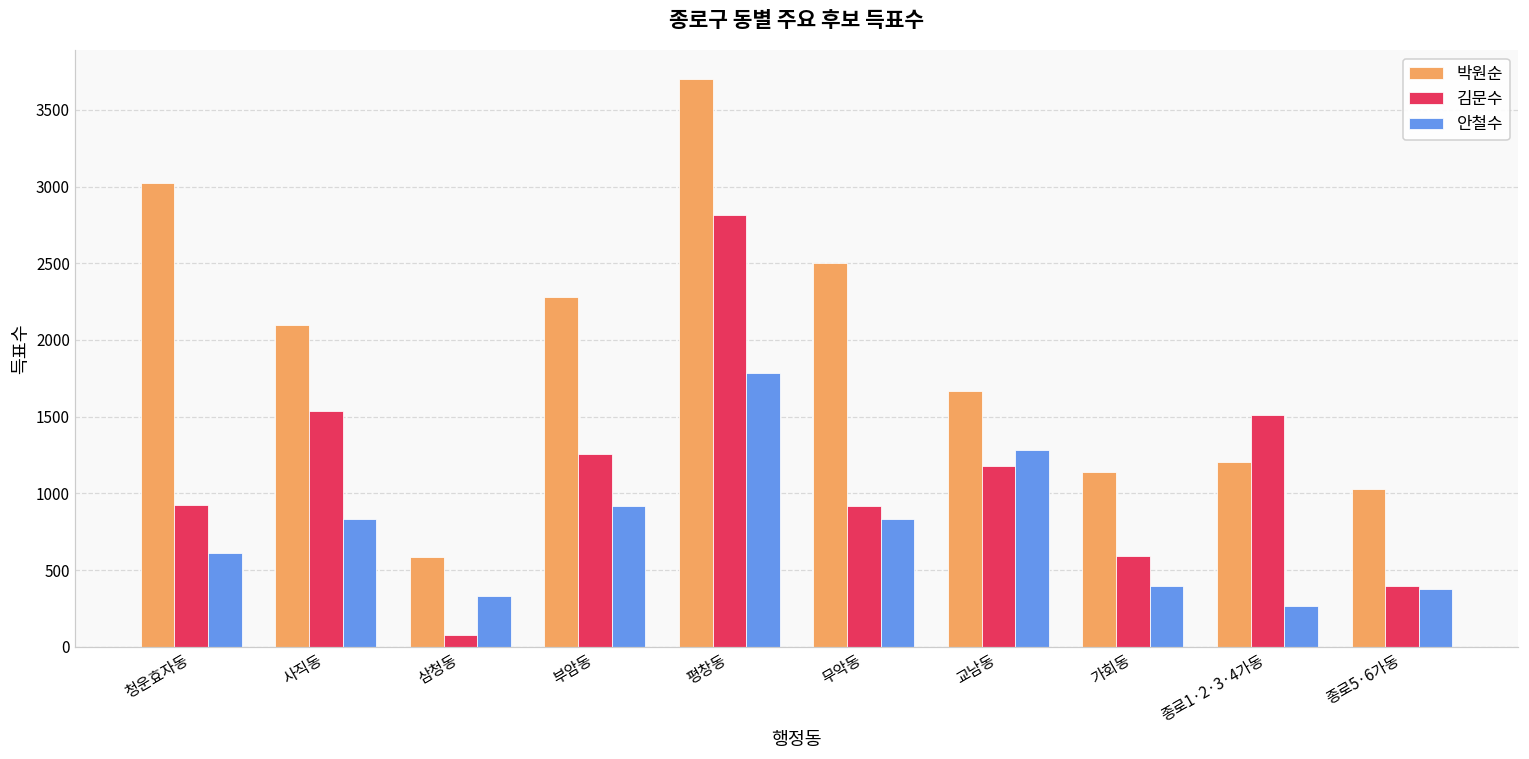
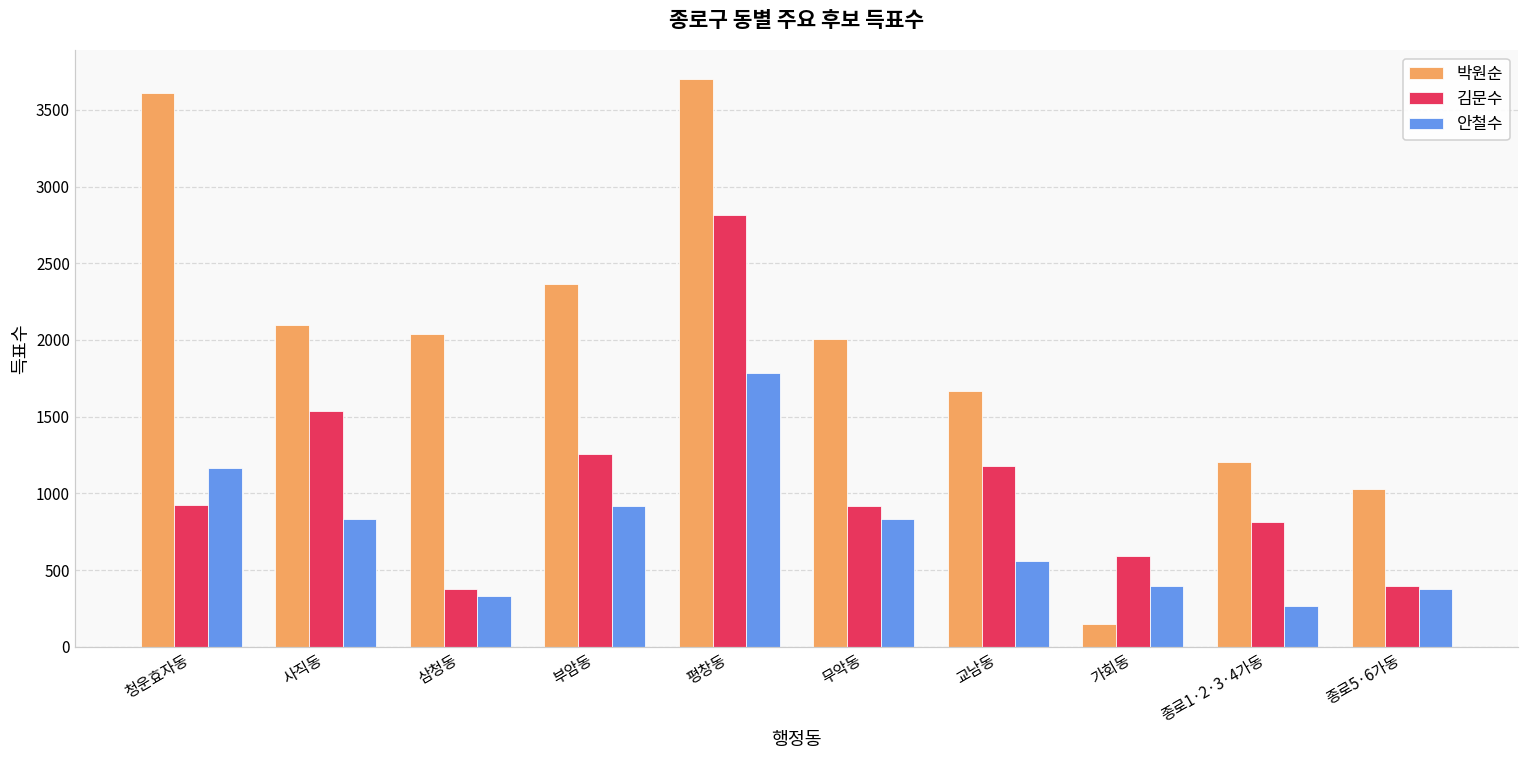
박원순, 청운효자동: 3030 -> 3610
안철수, 청운효자동: 610 -> 1170
박원순, 삼청동: 580 -> 2040
김문수, 삼청동: 80 -> 380
박원순, 부암동: 2280 -> 2370
박원순, 무악동: 2500 -> 2010
안철수, 교남동: 1280 -> 560
박원순, 가회동: 1140 -> 150
김문수, 종로1·2·3·4가동: 1510 -> 810
